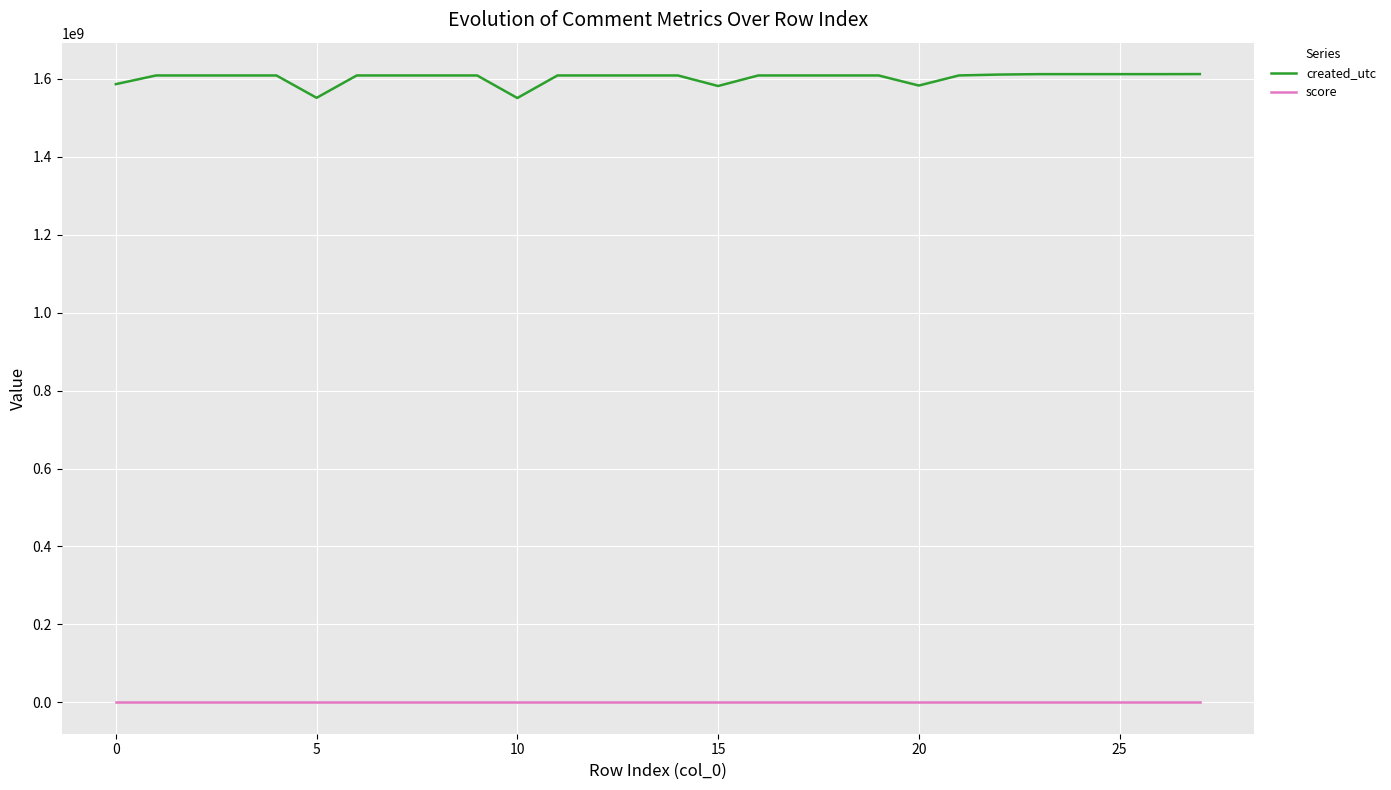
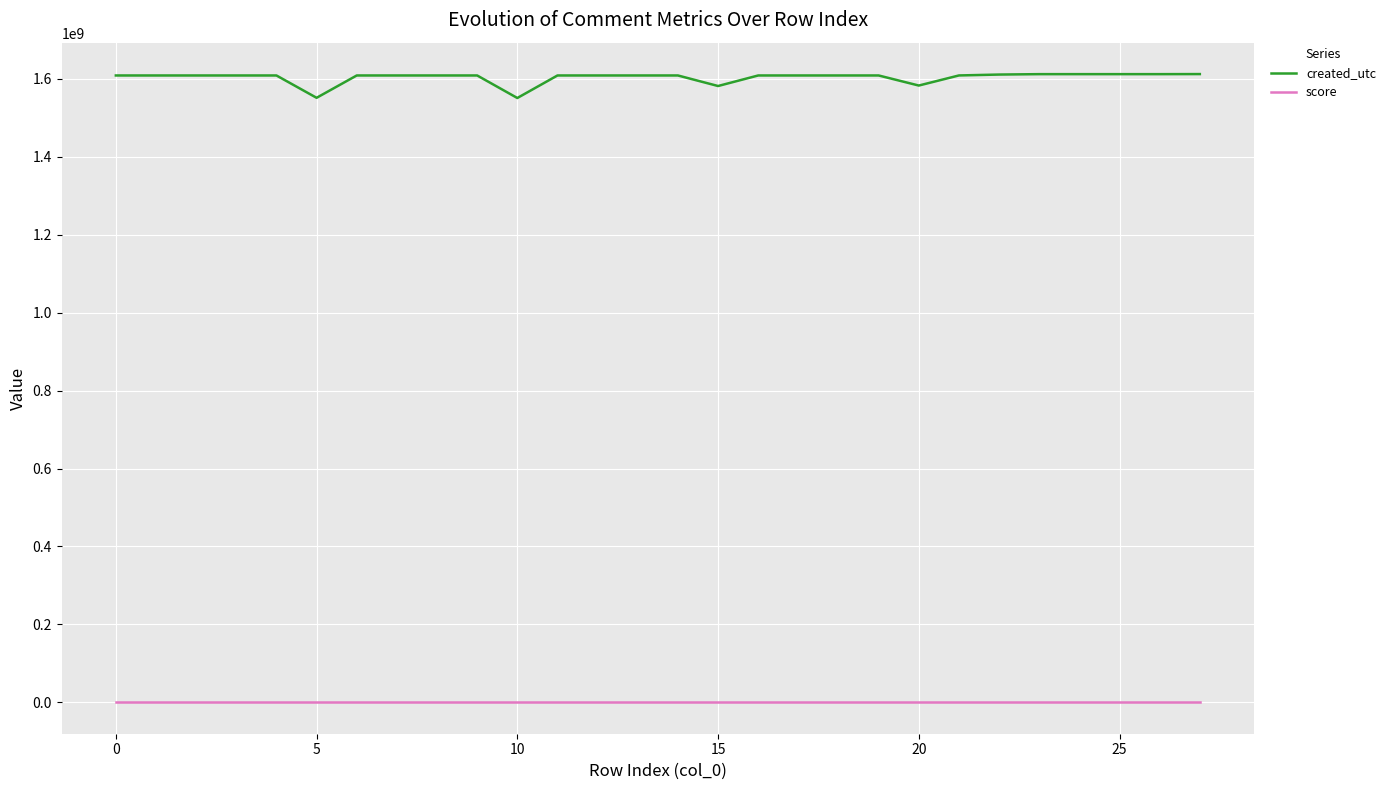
created_utc, 0: 1590000000 -> 1610000000
